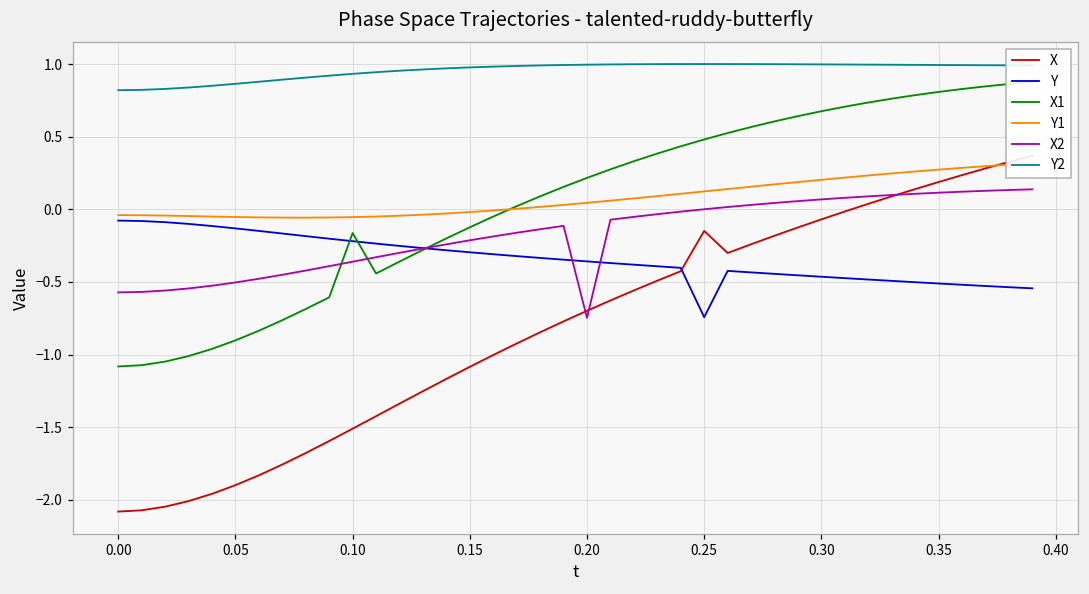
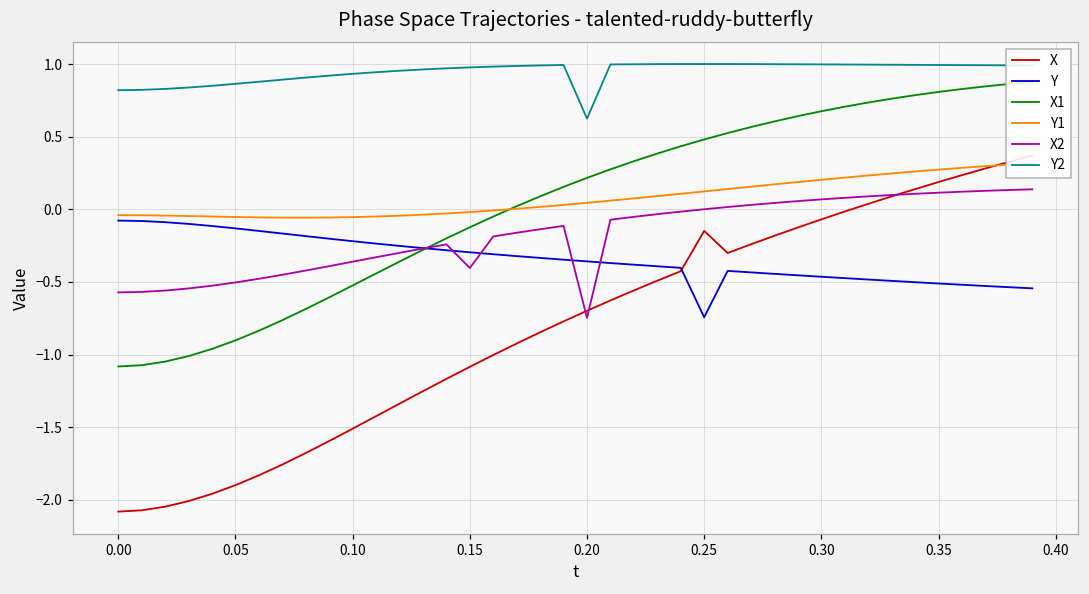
X1, 0.10: -0.16 -> -0.52
X2, 0.15: -0.21 -> -0.40
Y2, 0.20: 1.00 -> 0.62
